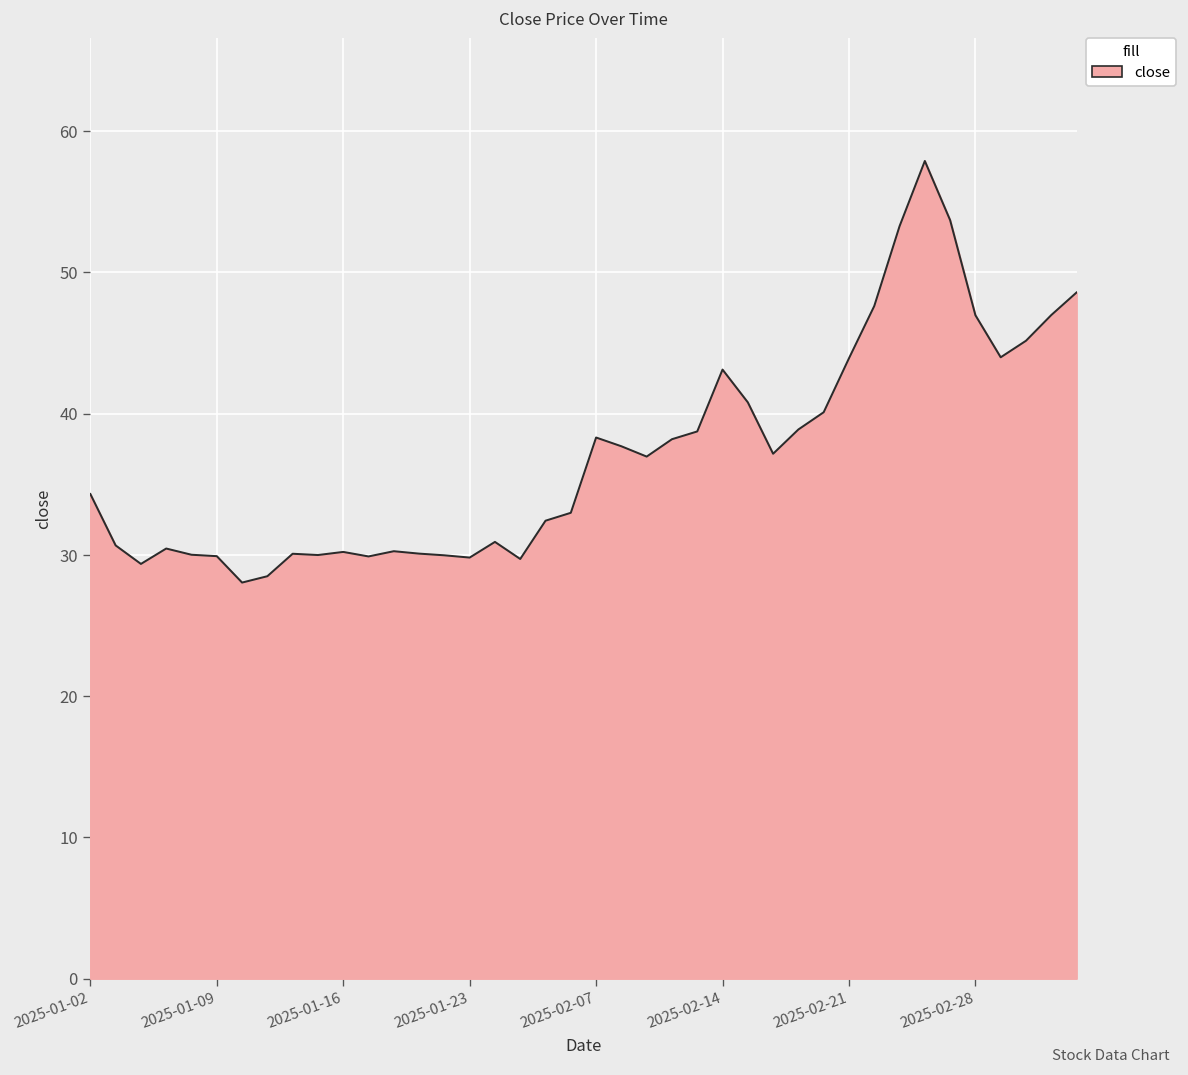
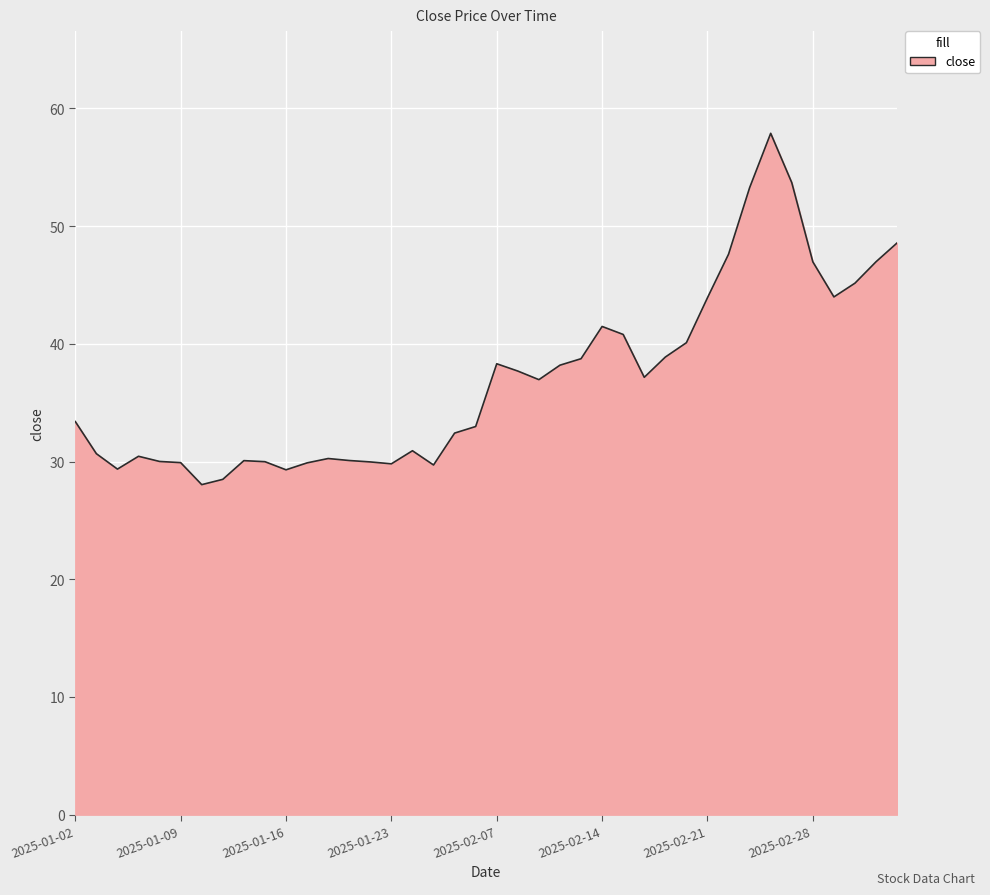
2025-01-02: 34.3 -> 33.4
2025-01-16: 30.2 -> 29.3
2025-02-14: 43.1 -> 41.5
